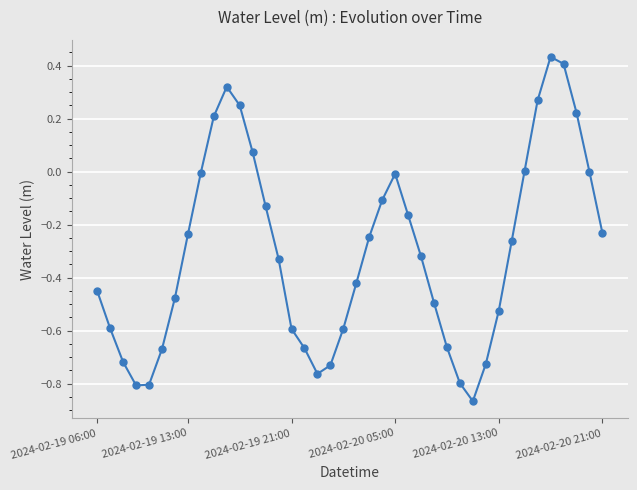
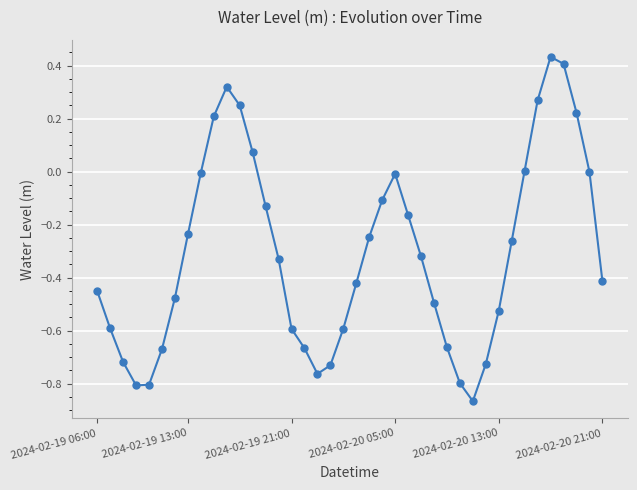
2024-02-20 21:00: -0.23 -> -0.41
